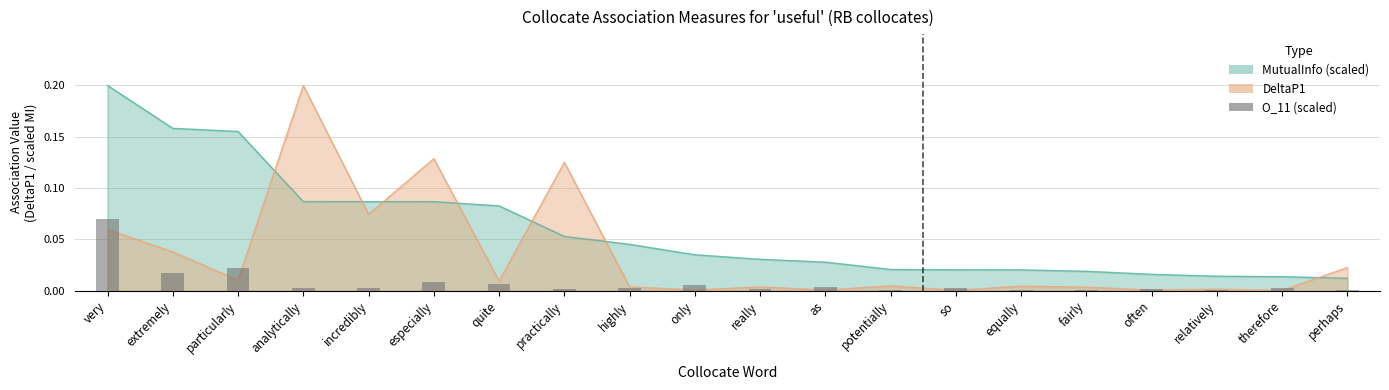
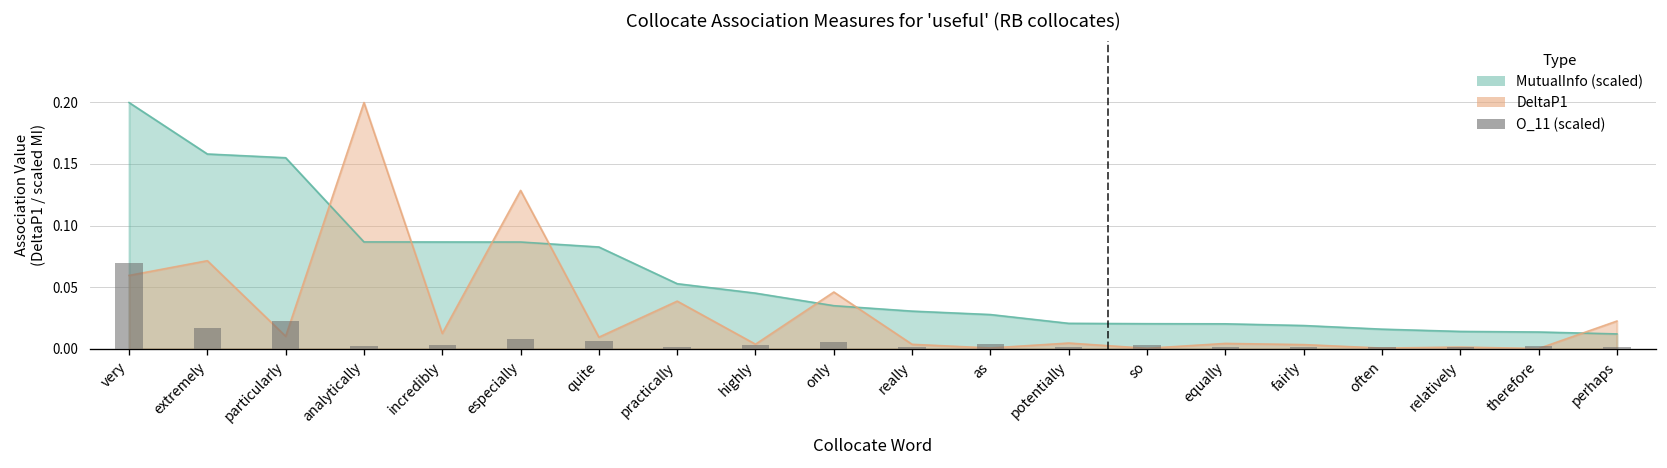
DeltaP1, extremely: 0.038 -> 0.072
DeltaP1, incredibly: 0.074 -> 0.013
DeltaP1, practically: 0.125 -> 0.039
DeltaP1, only: 0.001 -> 0.046
